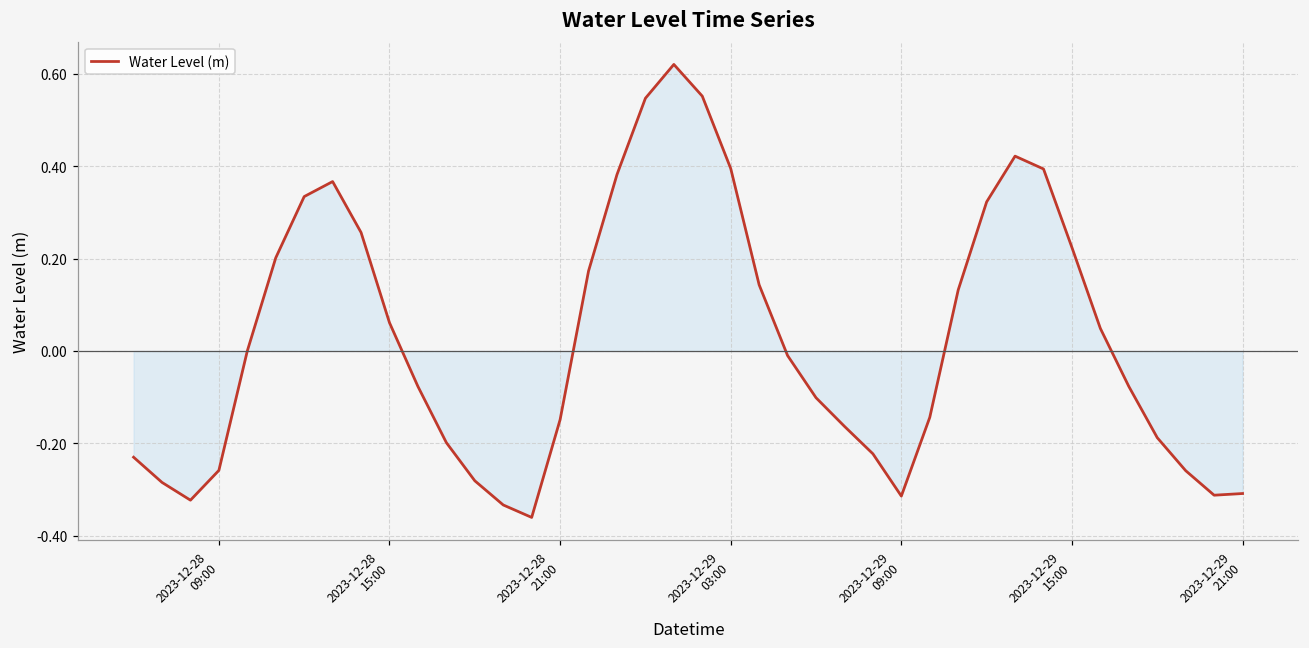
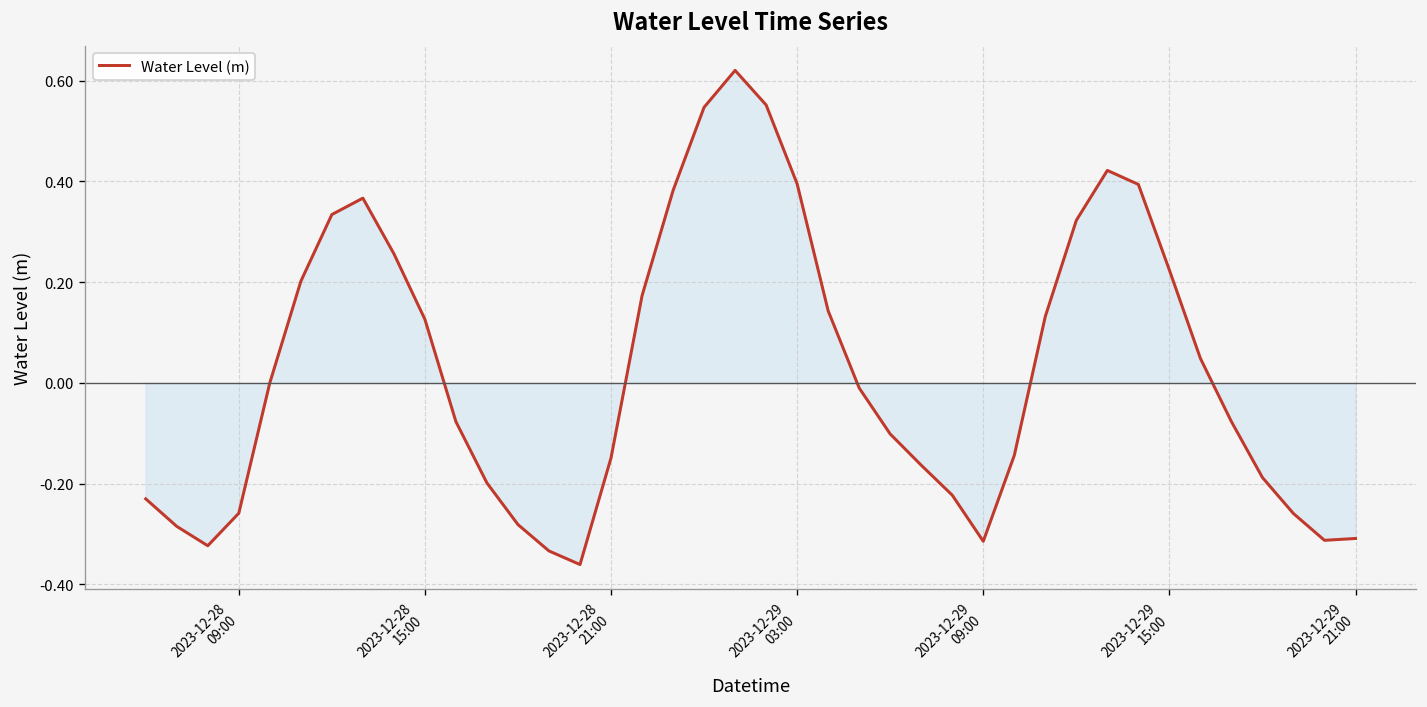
Water Level (m), 2023-12-28 15:00: 0.06 -> 0.13
